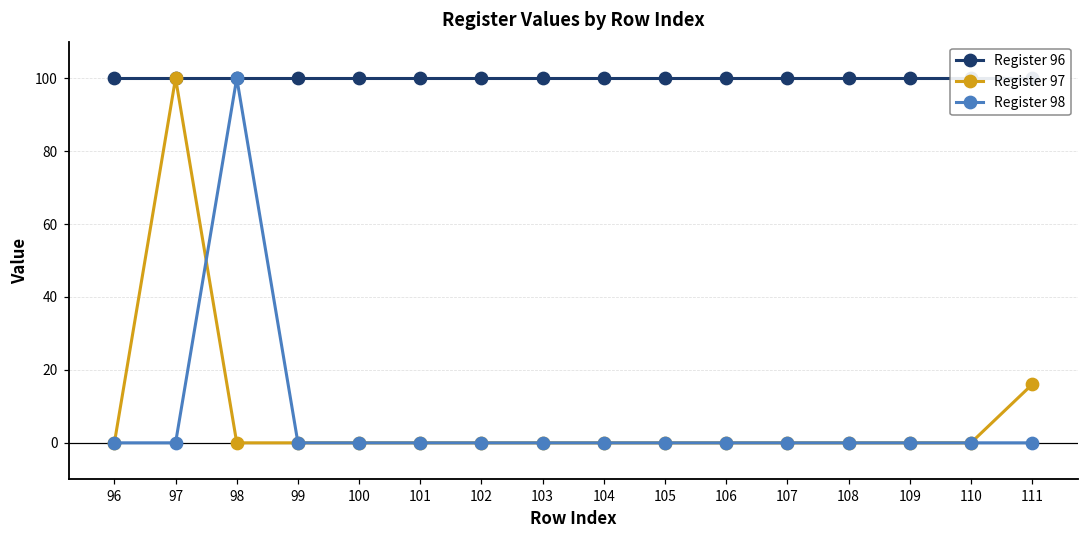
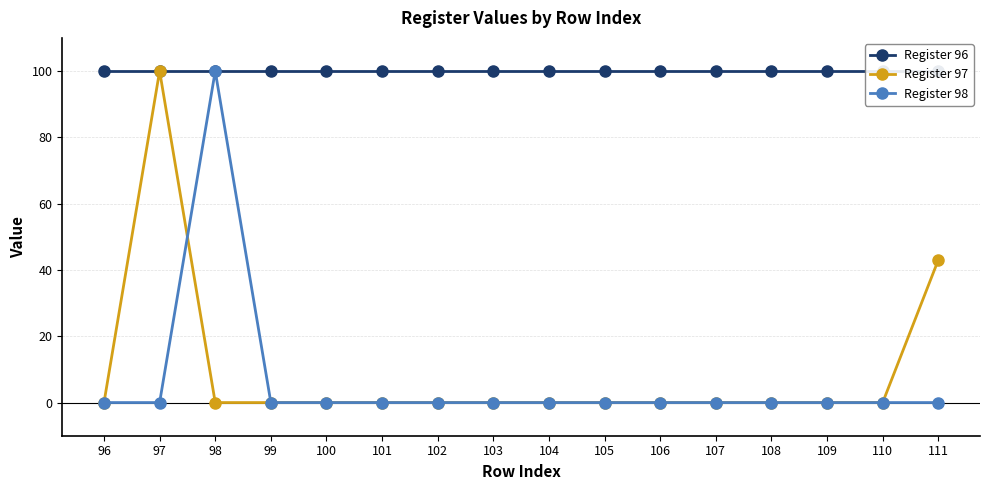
Register 97, 111: 16 -> 43
